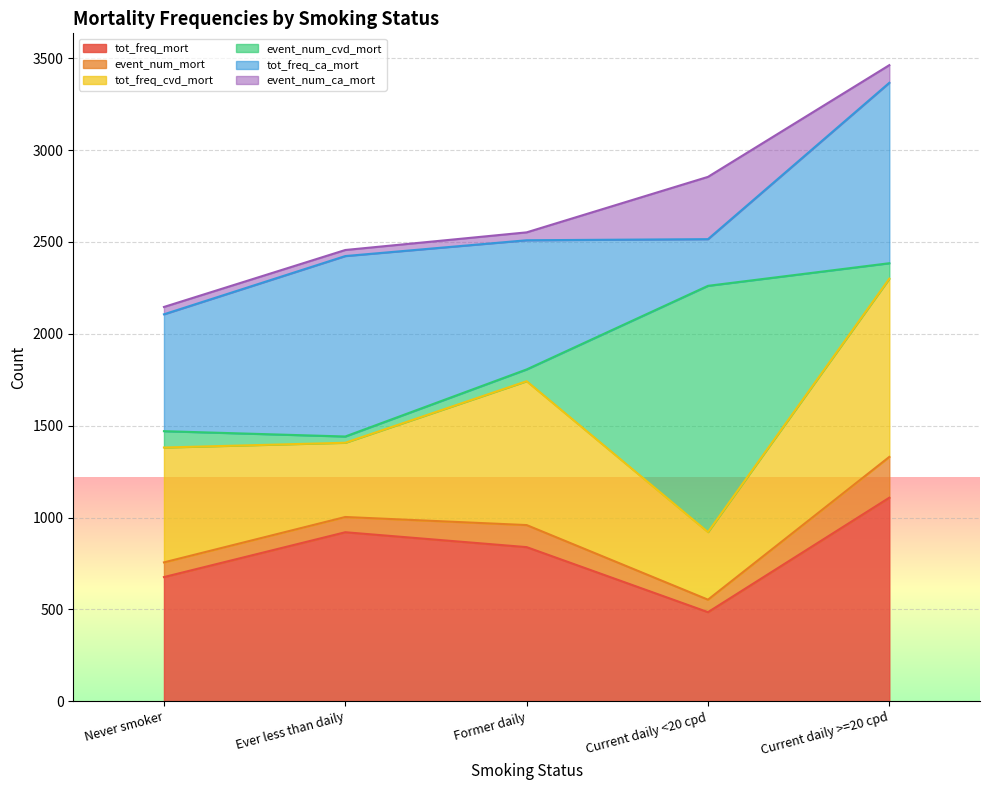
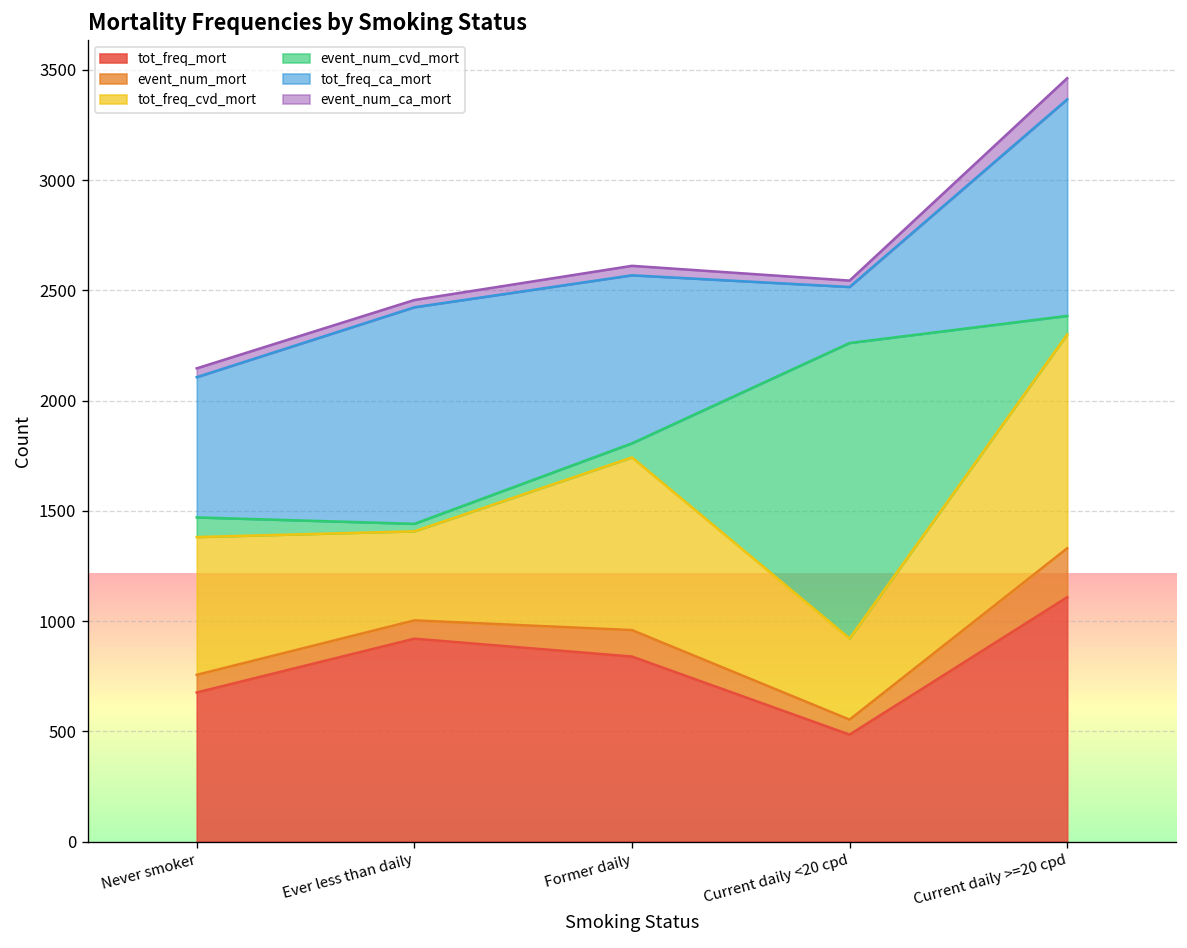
tot_freq_ca_mort, Former daily: 700 -> 760
event_num_ca_mort, Current daily <20 cpd: 340 -> 30
